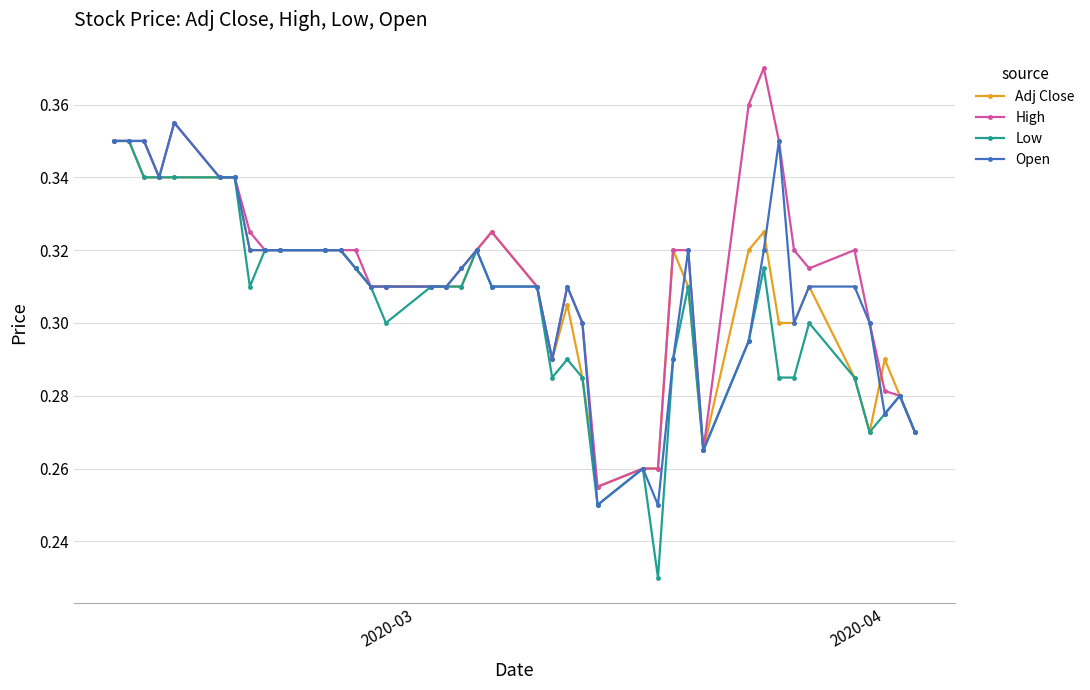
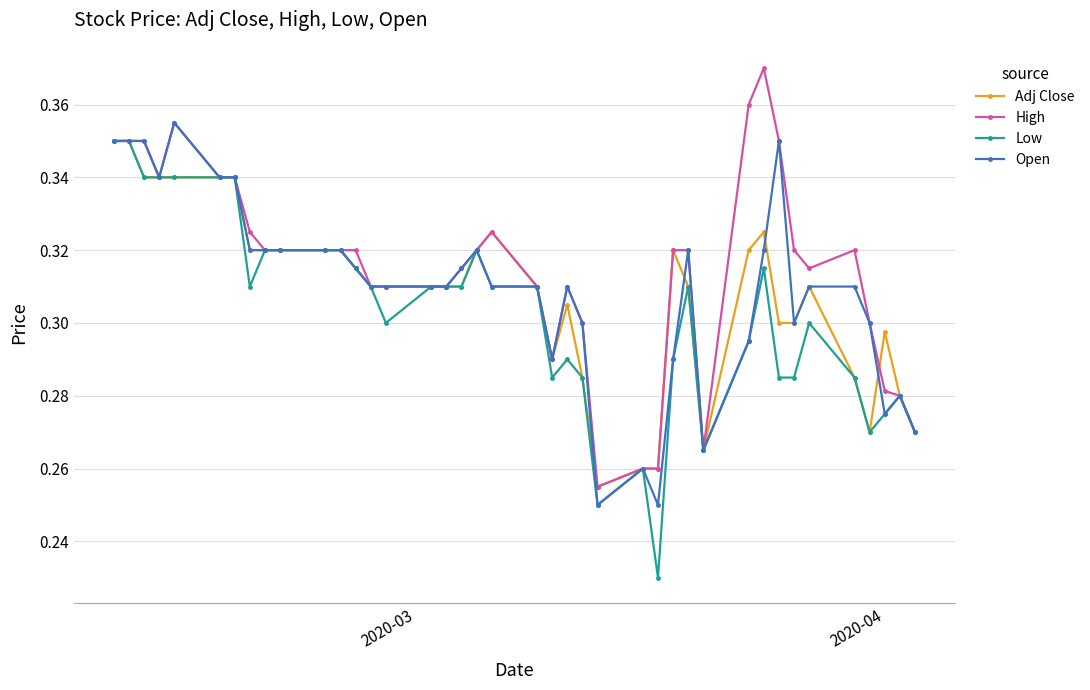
Adj Close, 2020-04: 0.290 -> 0.298
